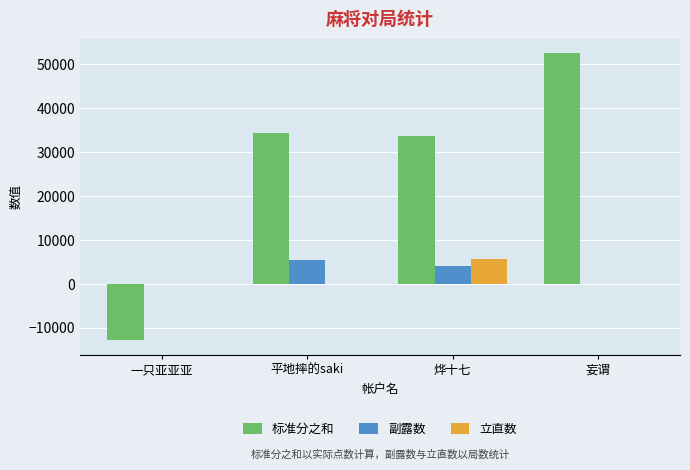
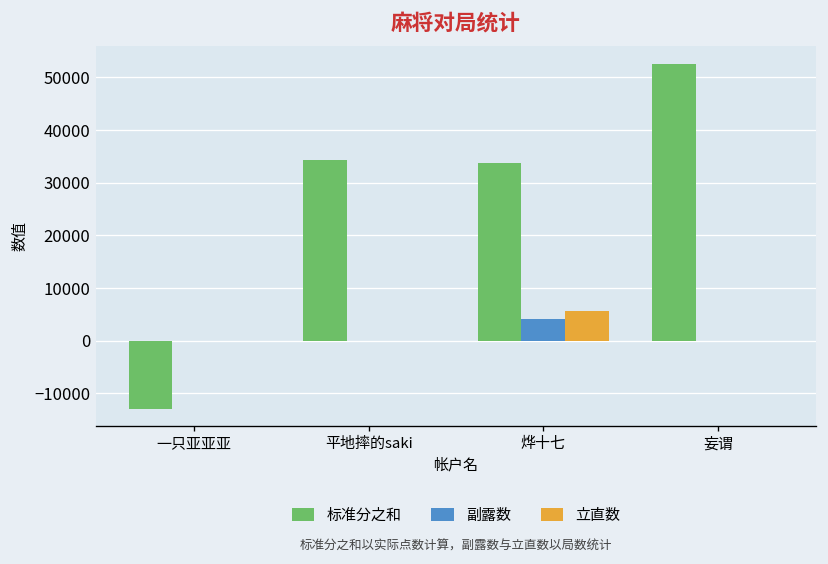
副露数, 平地摔的saki: 5000 -> 0
